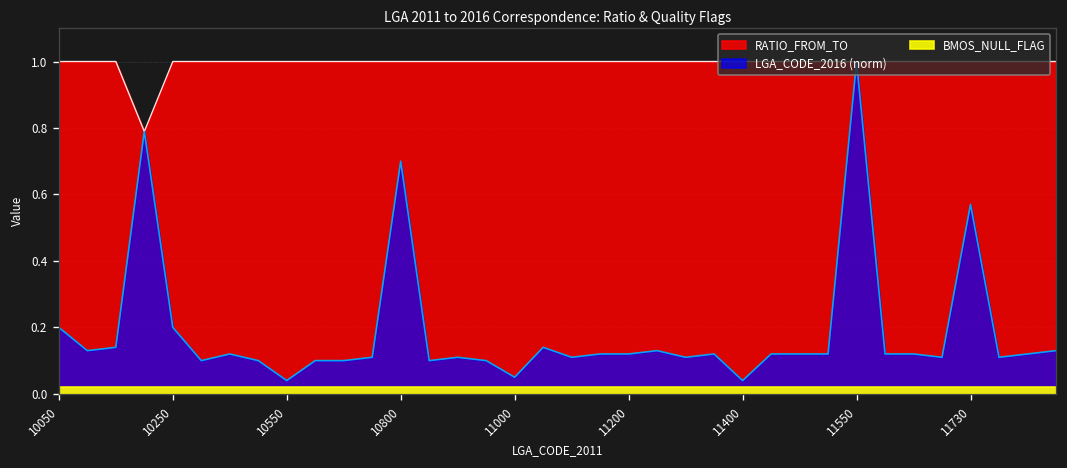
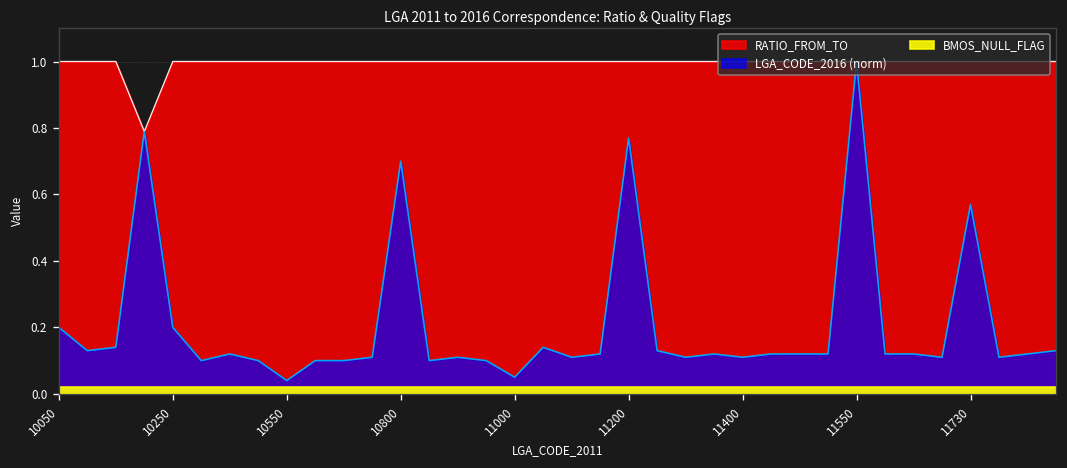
LGA_CODE_2016 (norm), 11200: 0.12 -> 0.77
LGA_CODE_2016 (norm), 11400: 0.04 -> 0.11
